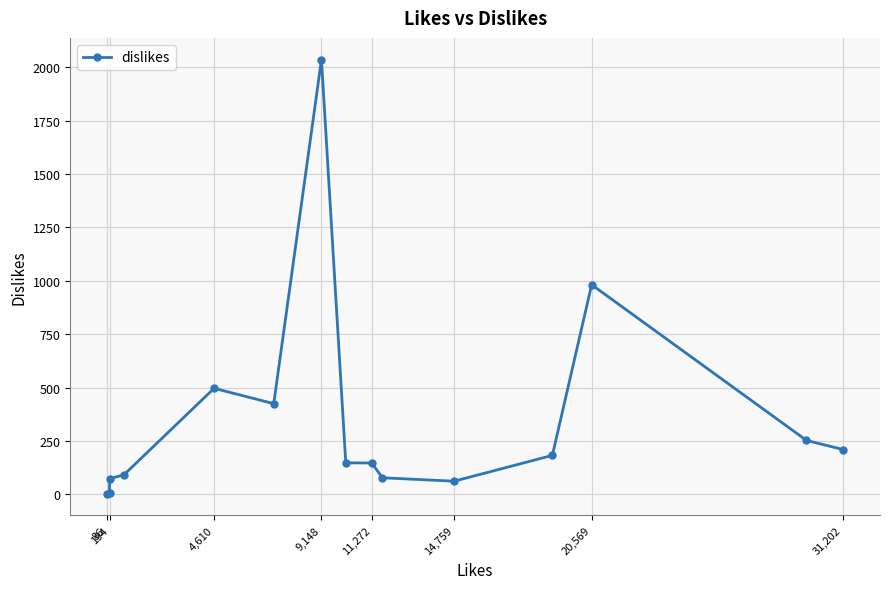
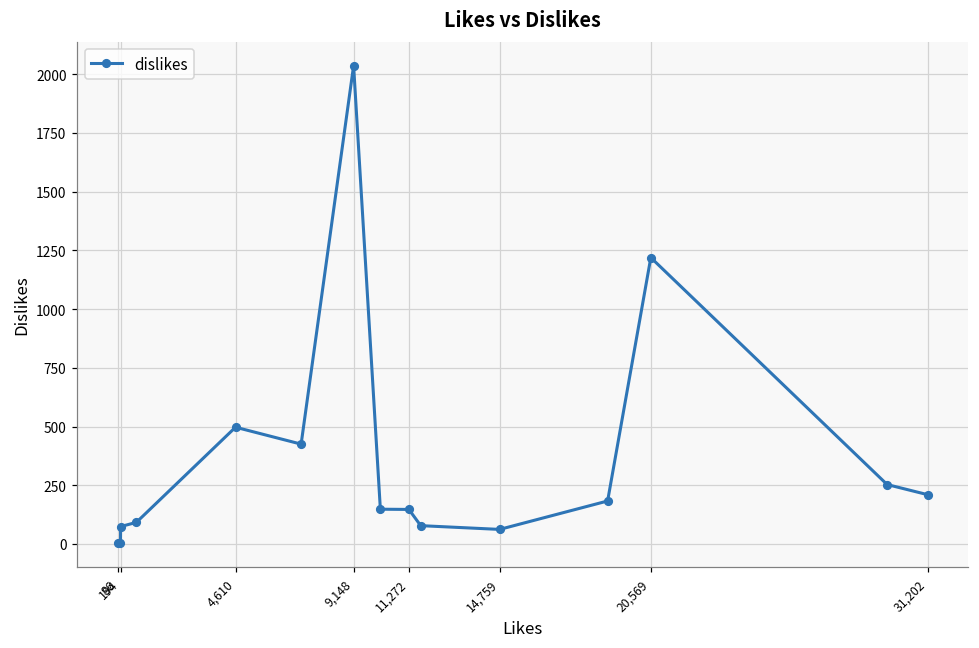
20,569: 980 -> 1220
